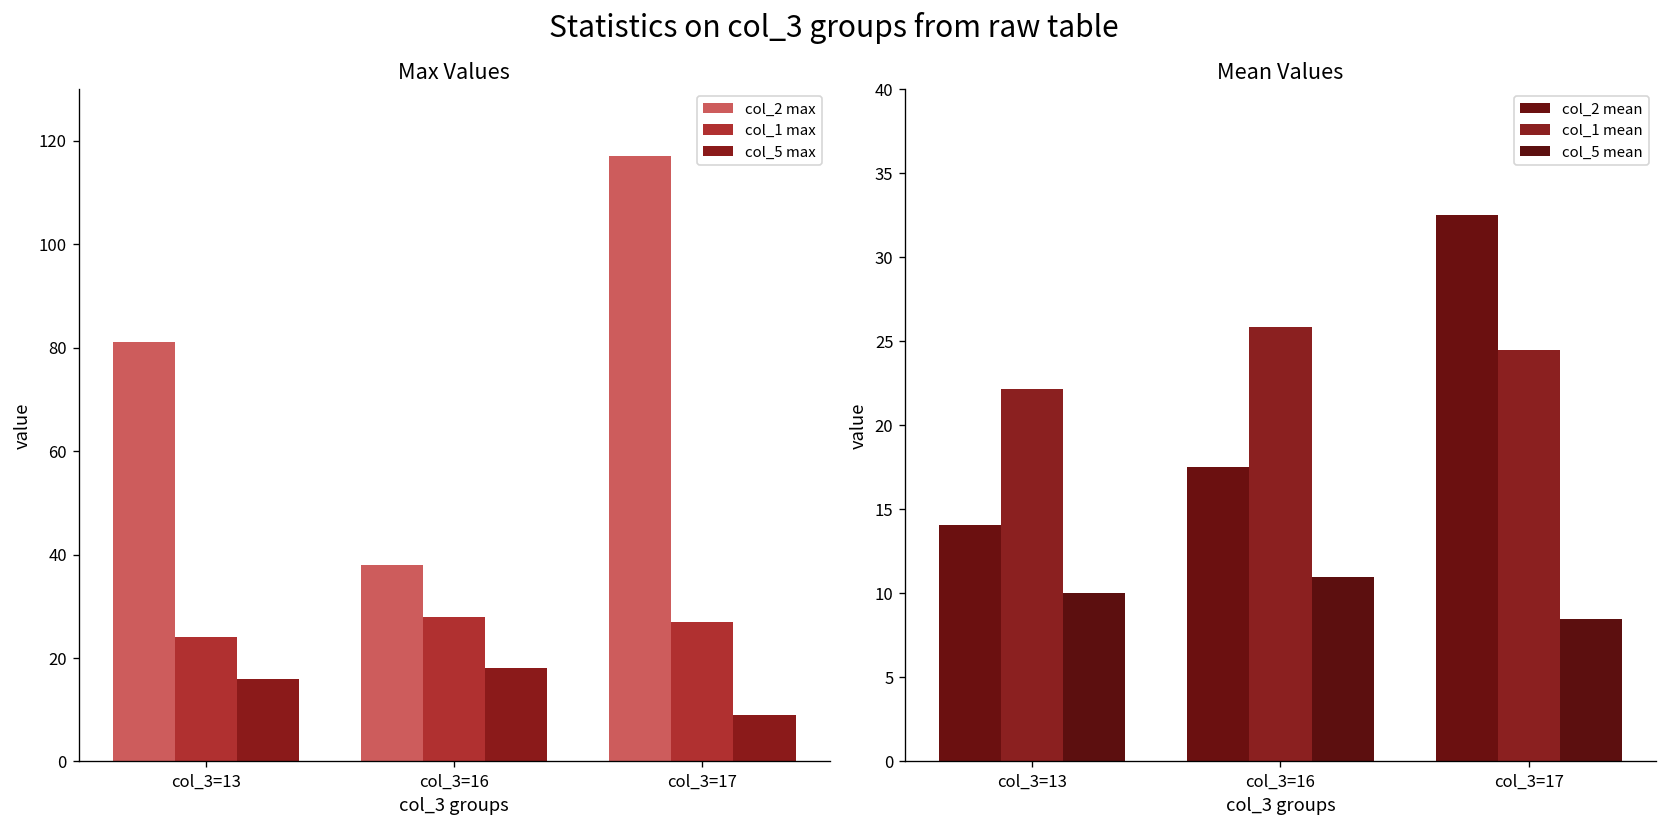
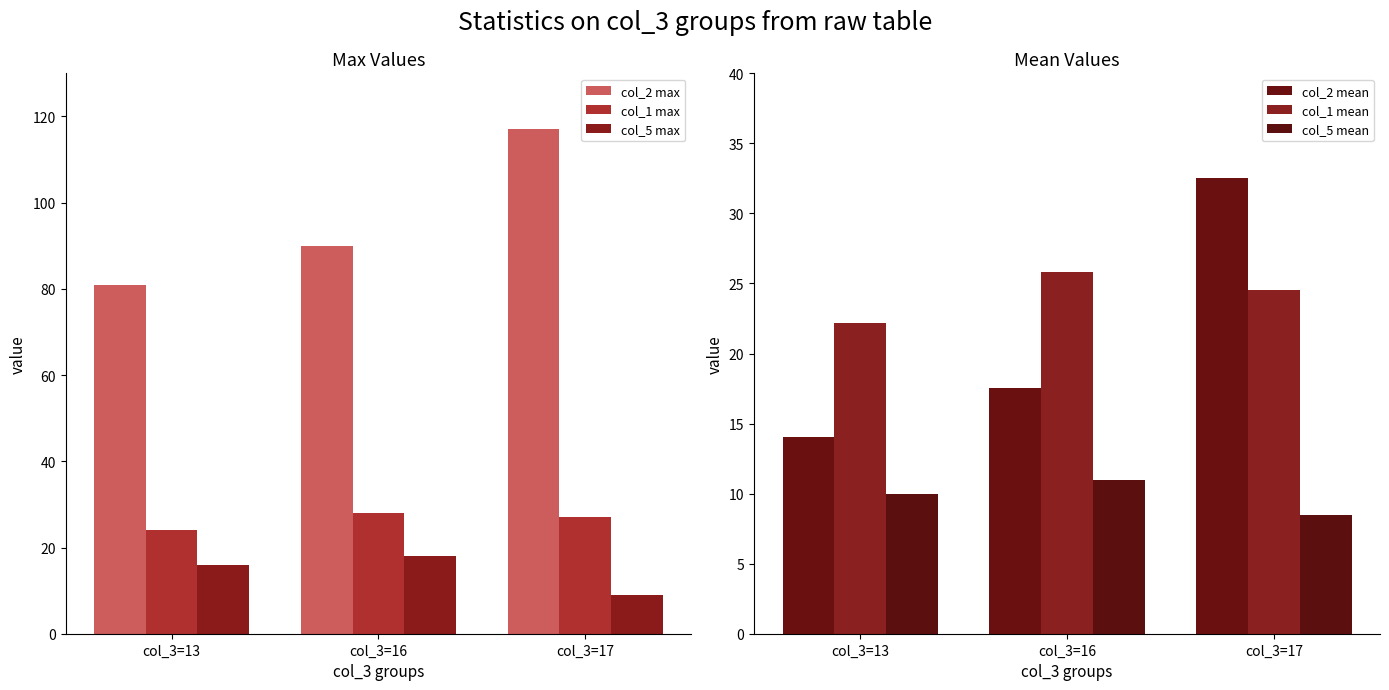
Max Values, col_2 max, col_3=16: 38 -> 90
